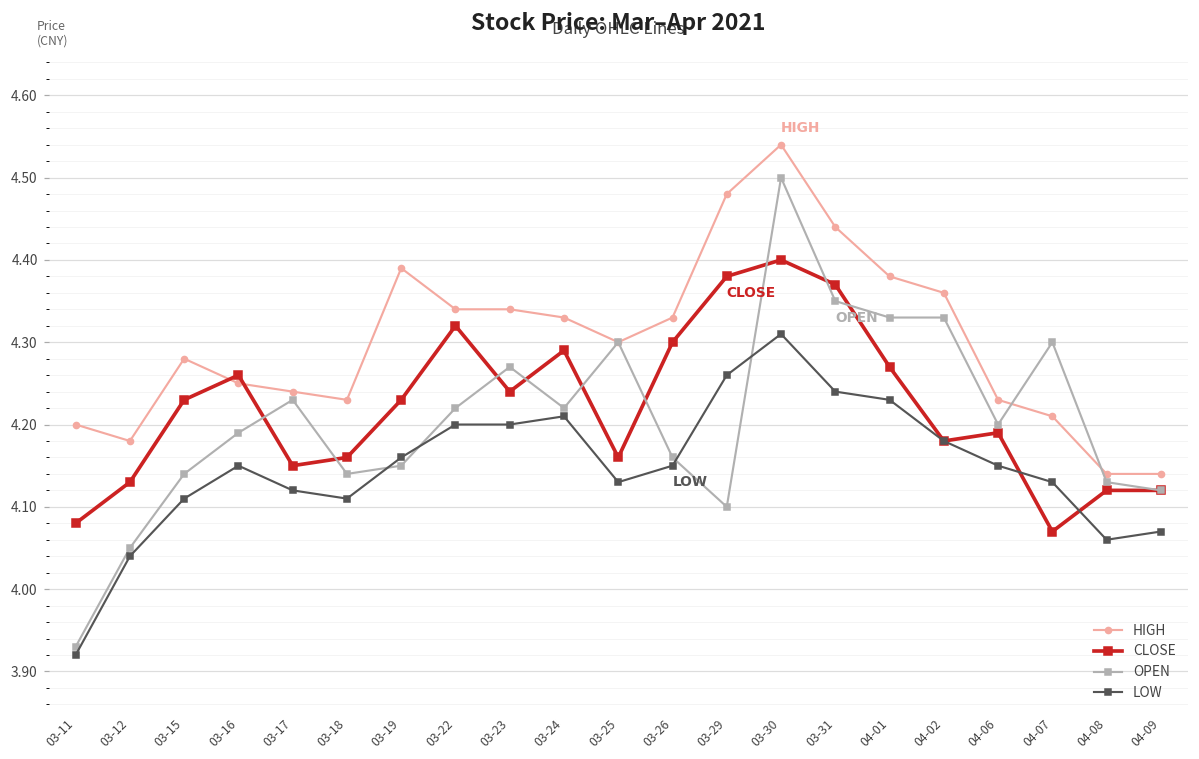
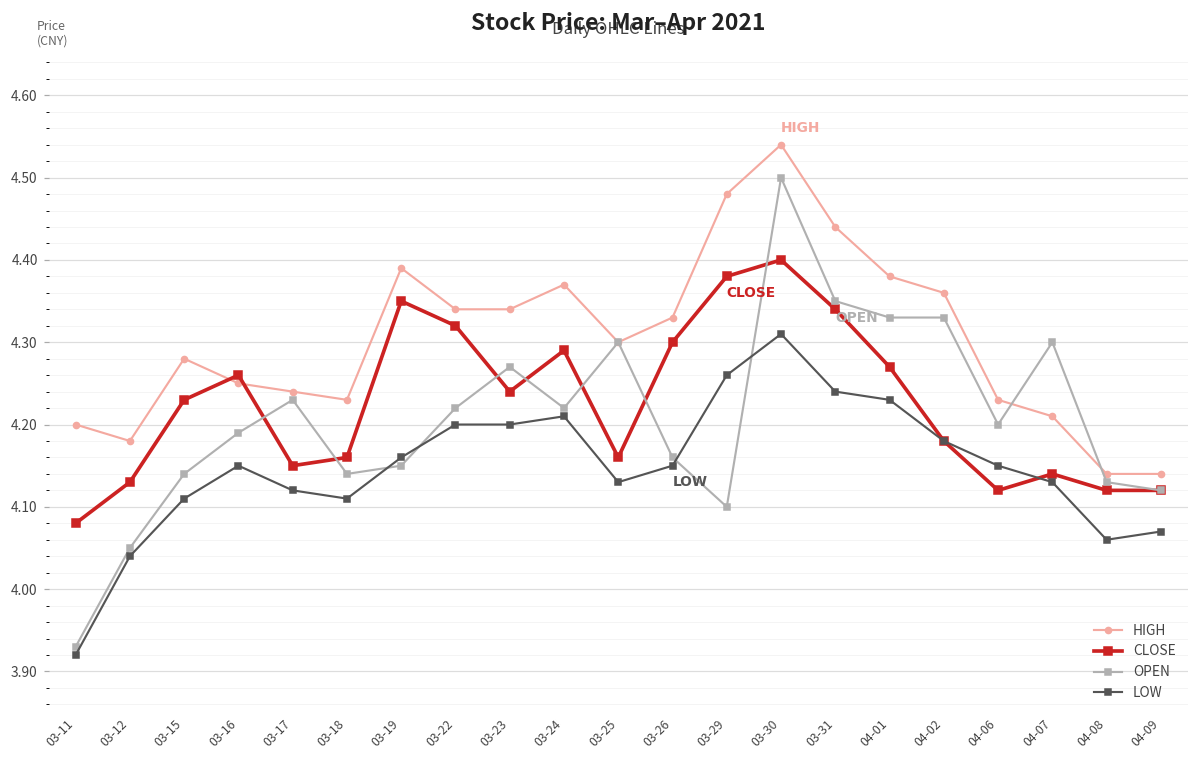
CLOSE, 03-19: 4.23 -> 4.35
HIGH, 03-24: 4.33 -> 4.37
CLOSE, 03-31: 4.37 -> 4.34
CLOSE, 04-06: 4.19 -> 4.12
CLOSE, 04-07: 4.07 -> 4.14
